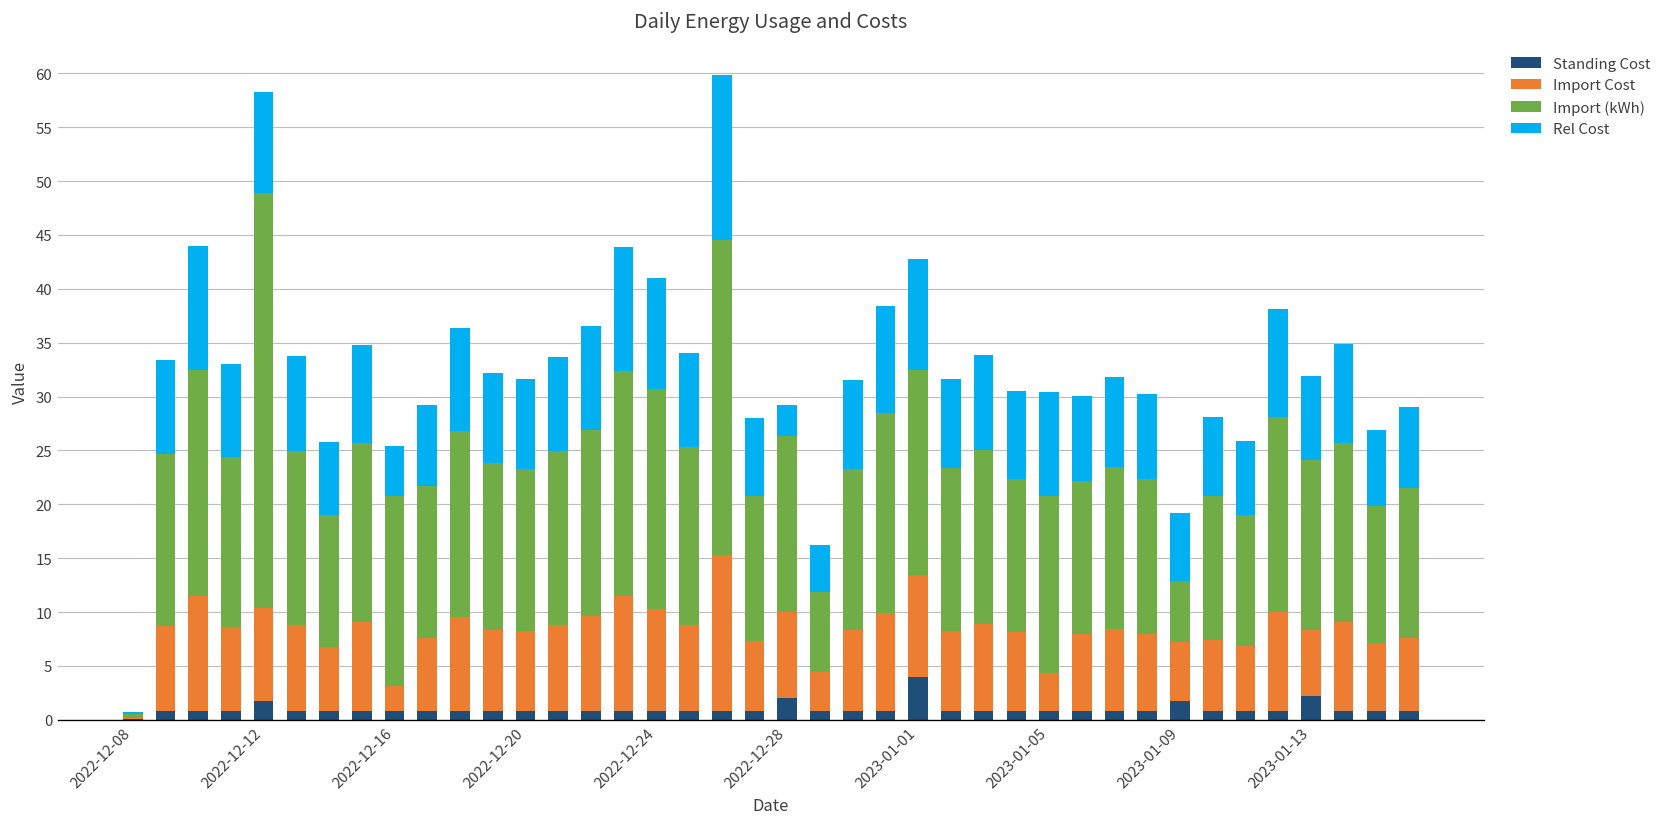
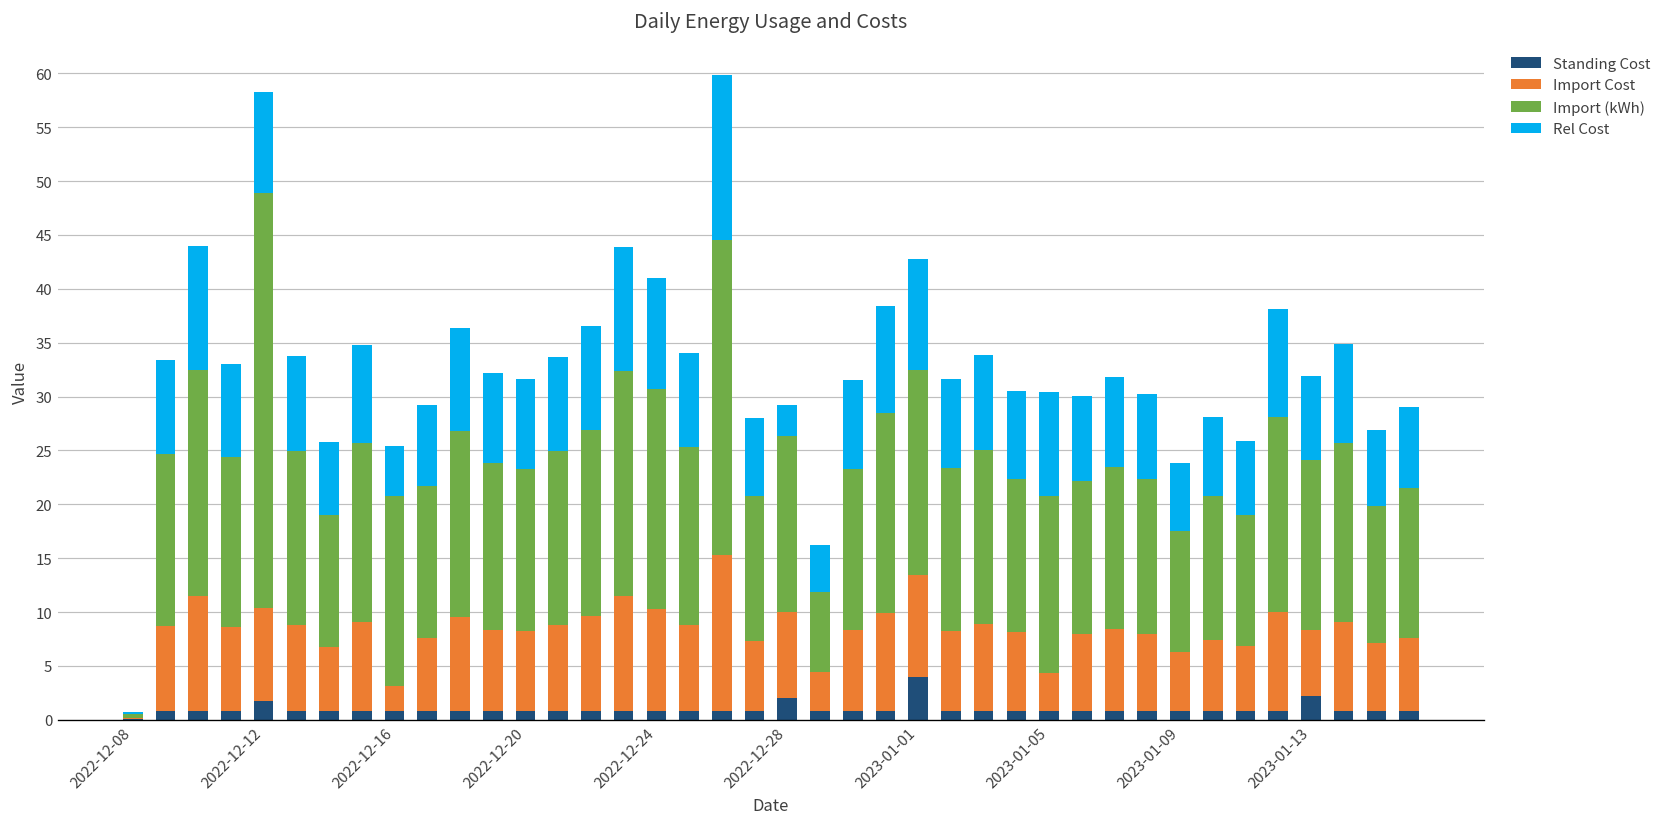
Standing Cost, 2023-01-09: 2 -> 1
Import (kWh), 2023-01-09: 6 -> 11
